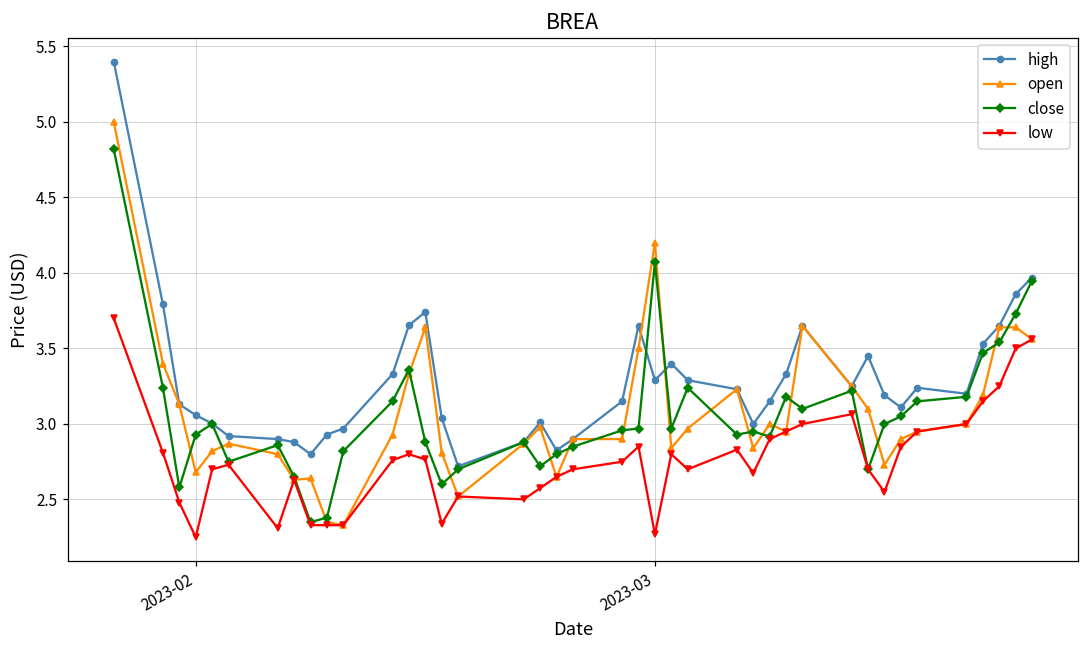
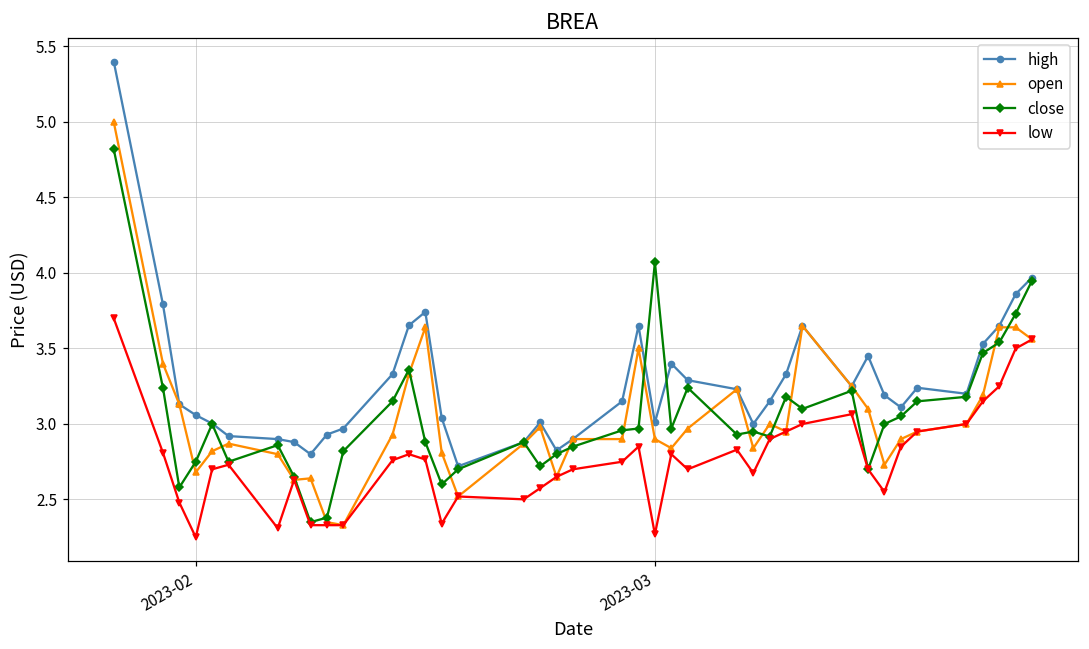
close, 2023-02: 2.93 -> 2.75
high, 2023-03: 3.29 -> 3.01
open, 2023-03: 4.2 -> 2.9
